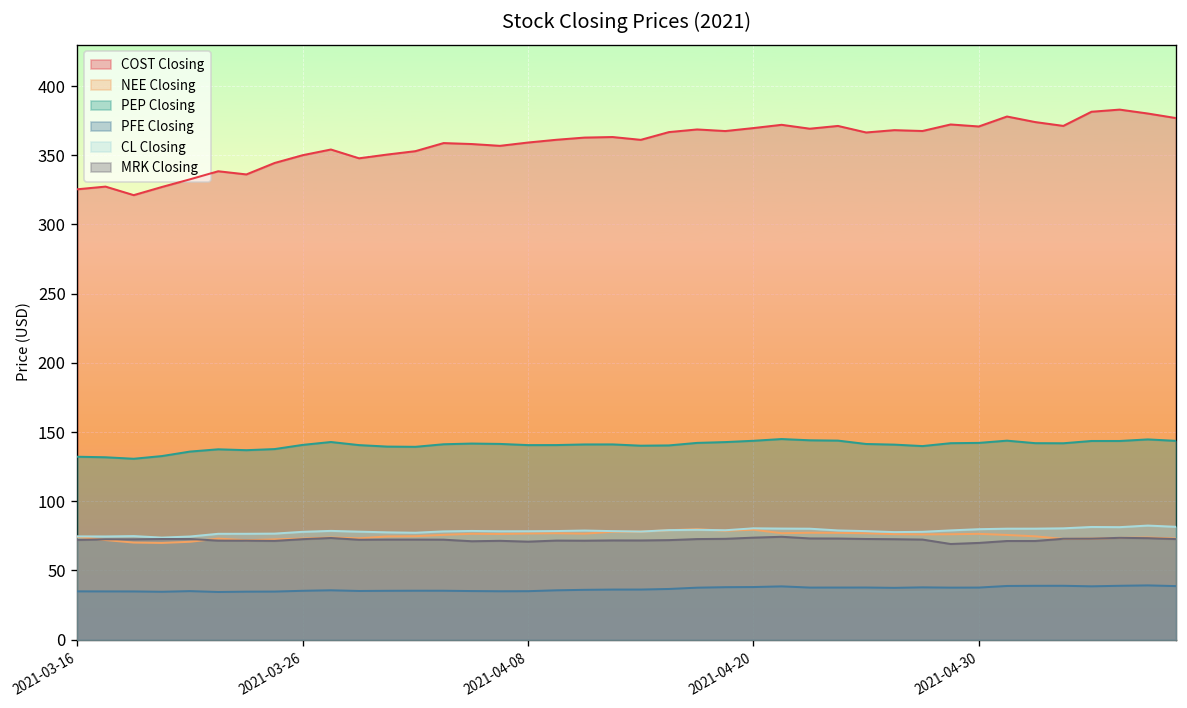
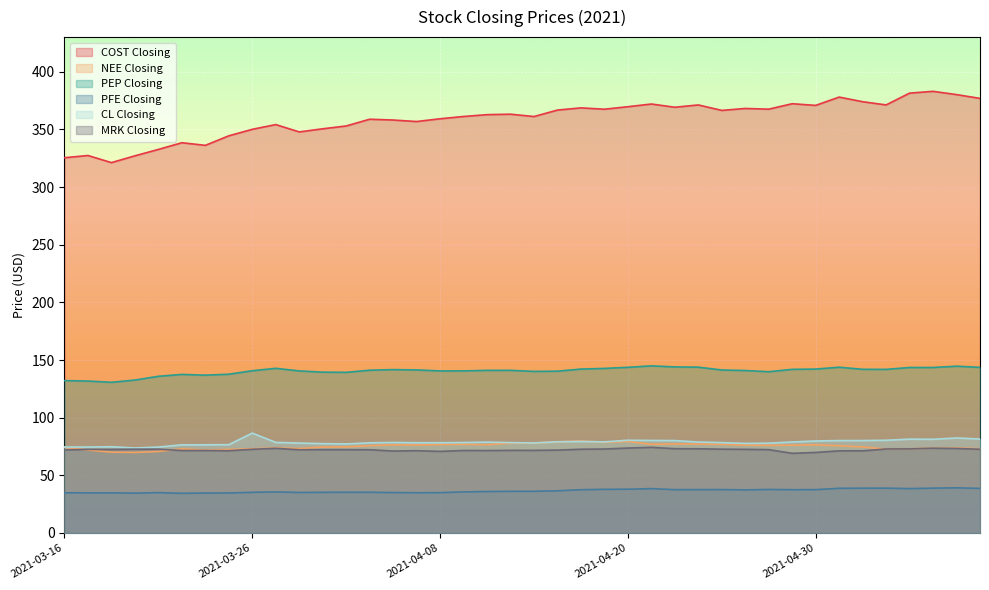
CL Closing, 2021-03-26: 78 -> 87
